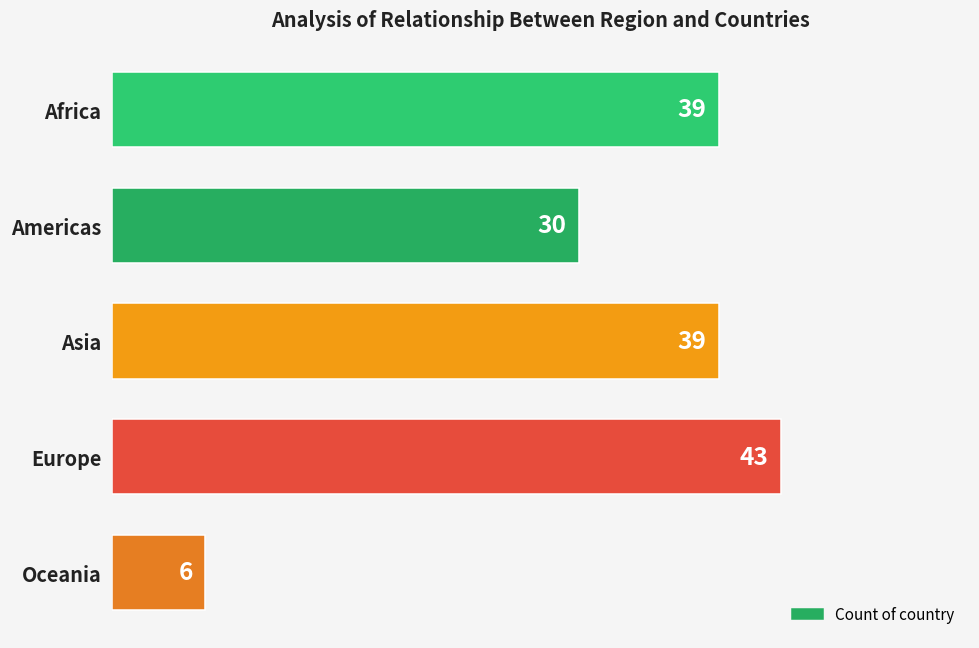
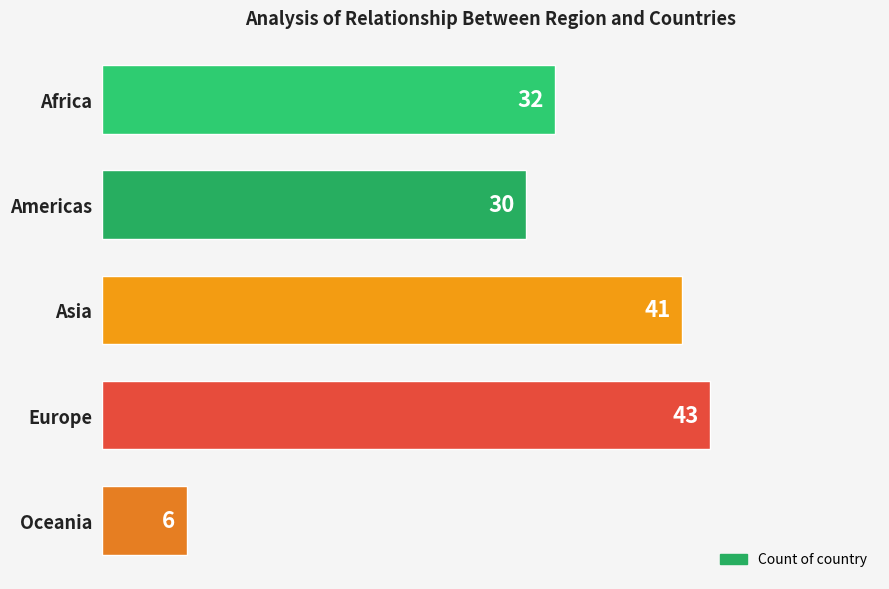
Africa: 39 -> 32
Asia: 39 -> 41
